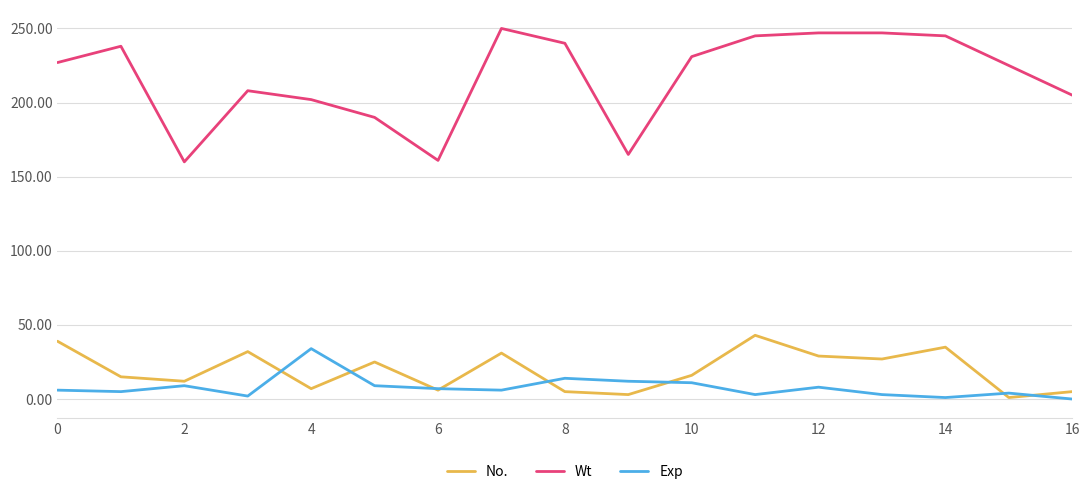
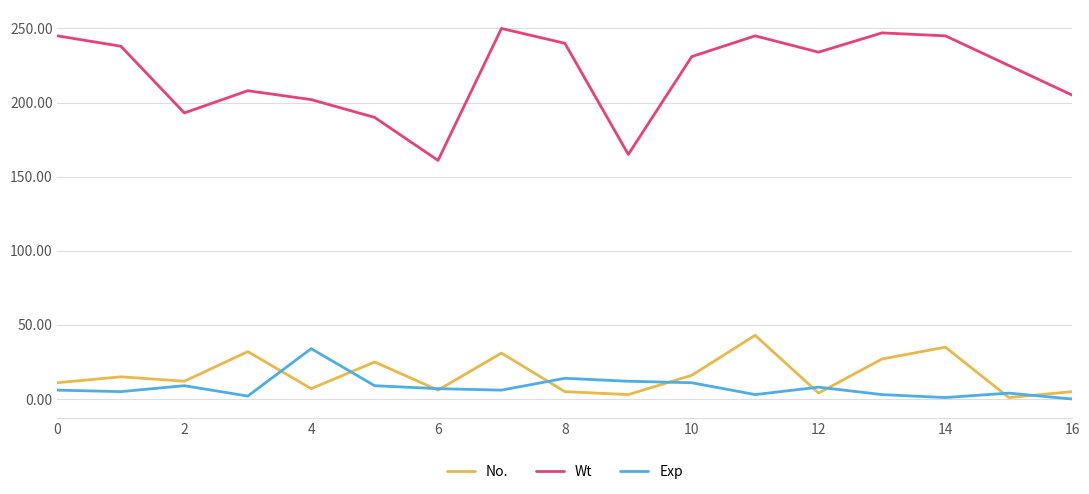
No., 0: 39 -> 11
Wt, 0: 227 -> 245
Wt, 2: 160 -> 193
No., 12: 29 -> 4
Wt, 12: 247 -> 234
